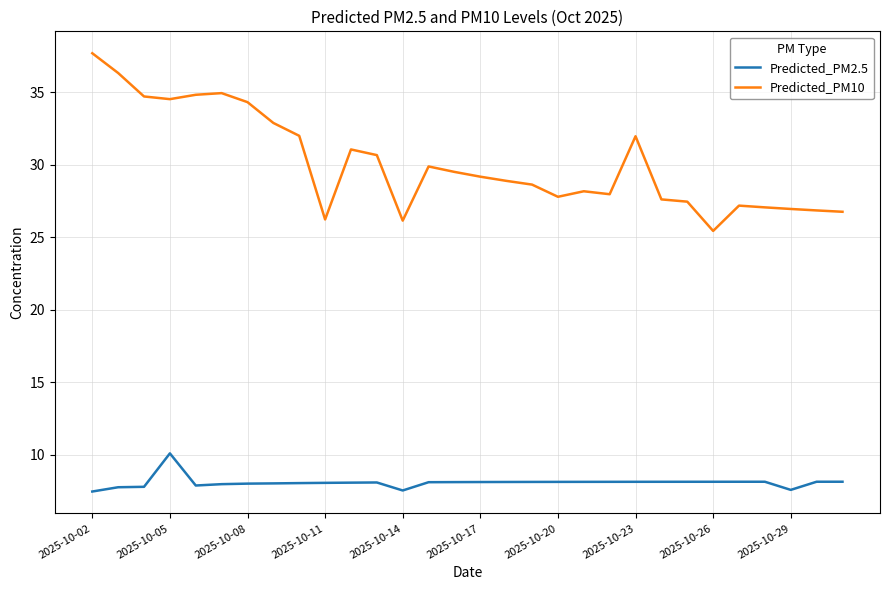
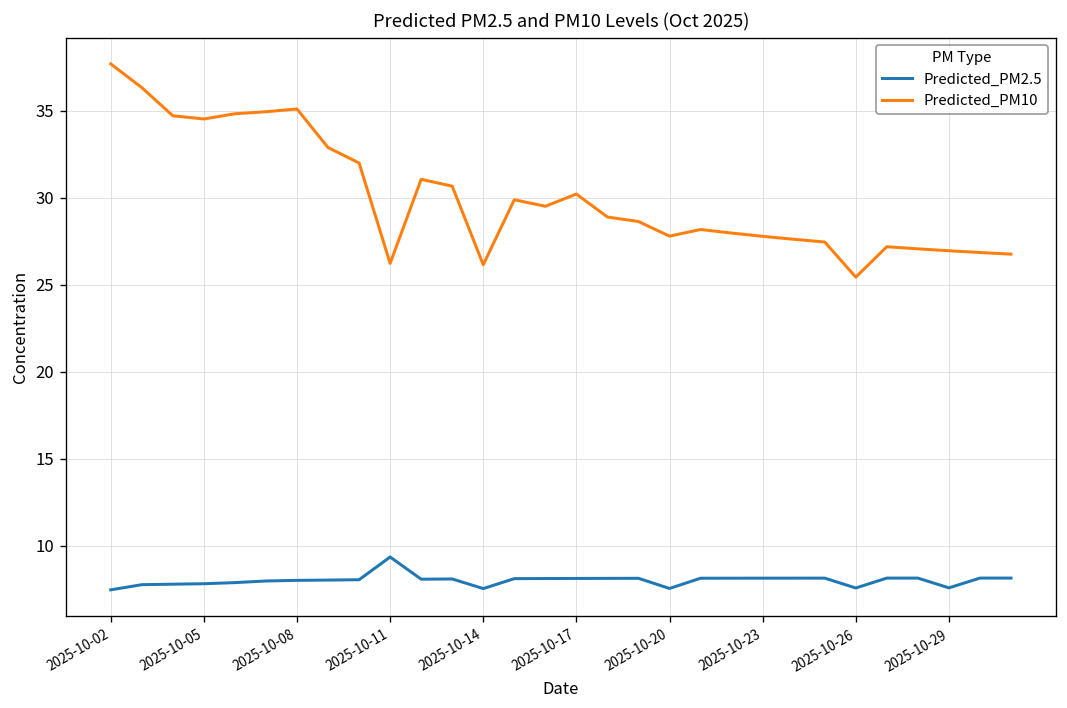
Predicted_PM2.5, 2025-10-05: 10.1 -> 7.8
Predicted_PM10, 2025-10-08: 34.3 -> 35.1
Predicted_PM2.5, 2025-10-11: 8.1 -> 9.4
Predicted_PM10, 2025-10-17: 29.2 -> 30.2
Predicted_PM2.5, 2025-10-20: 8.1 -> 7.6
Predicted_PM10, 2025-10-23: 32.0 -> 27.8
Predicted_PM2.5, 2025-10-26: 8.1 -> 7.6
